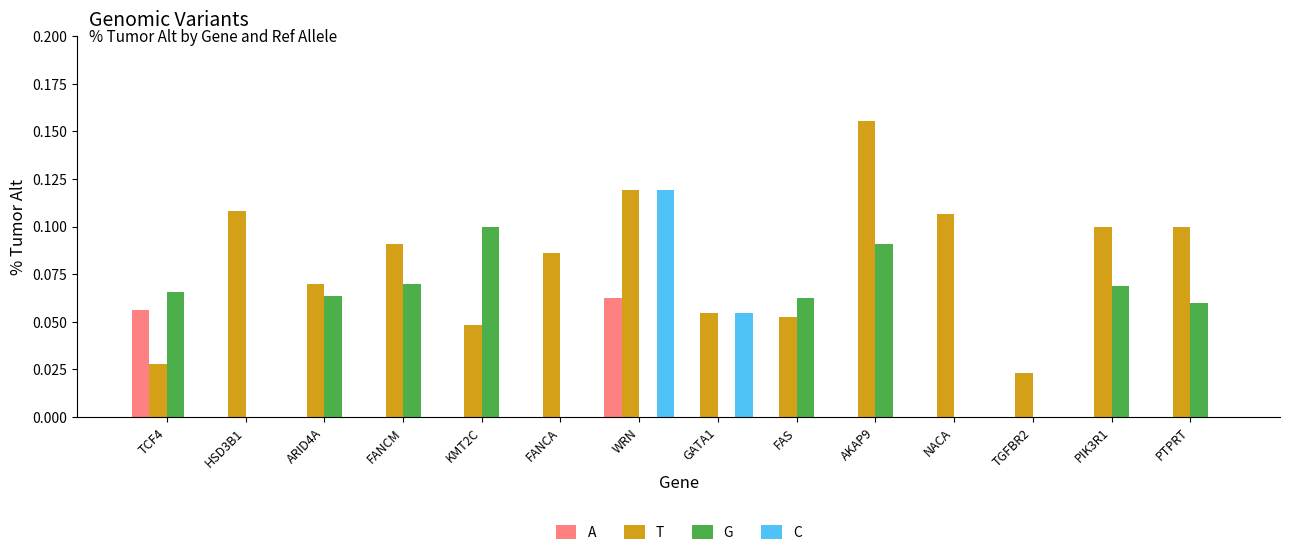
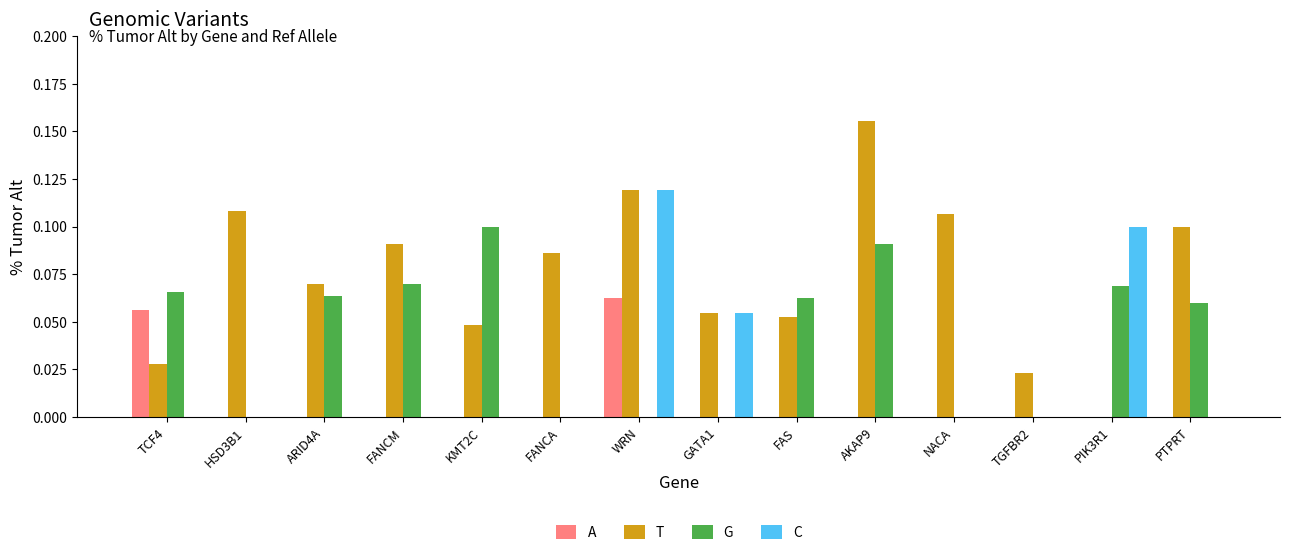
T, PIK3R1: 0.1 -> 0.0
C, PIK3R1: 0.0 -> 0.1
